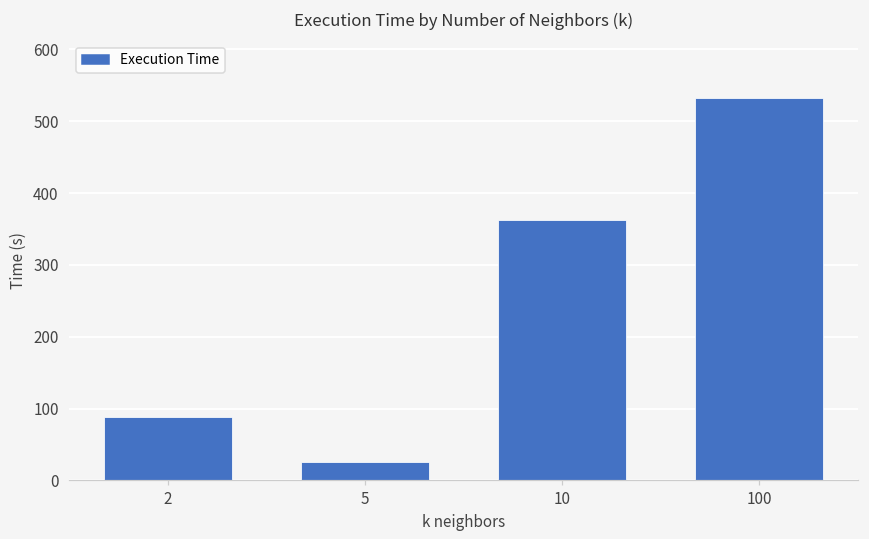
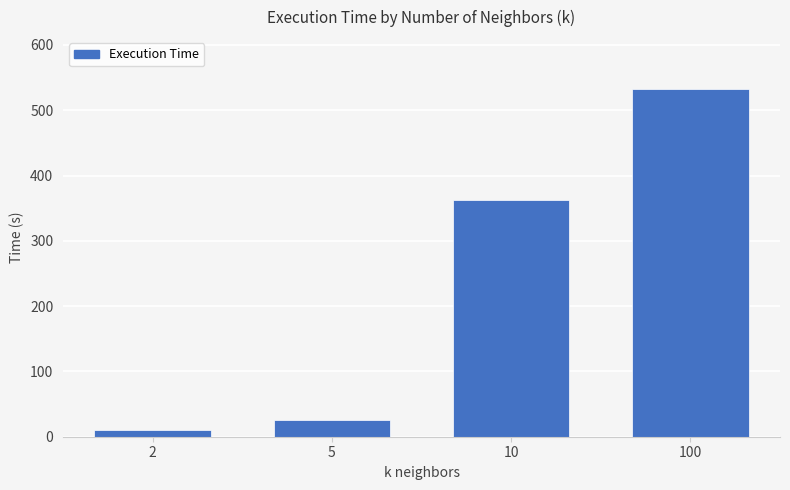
2: 90 -> 10
